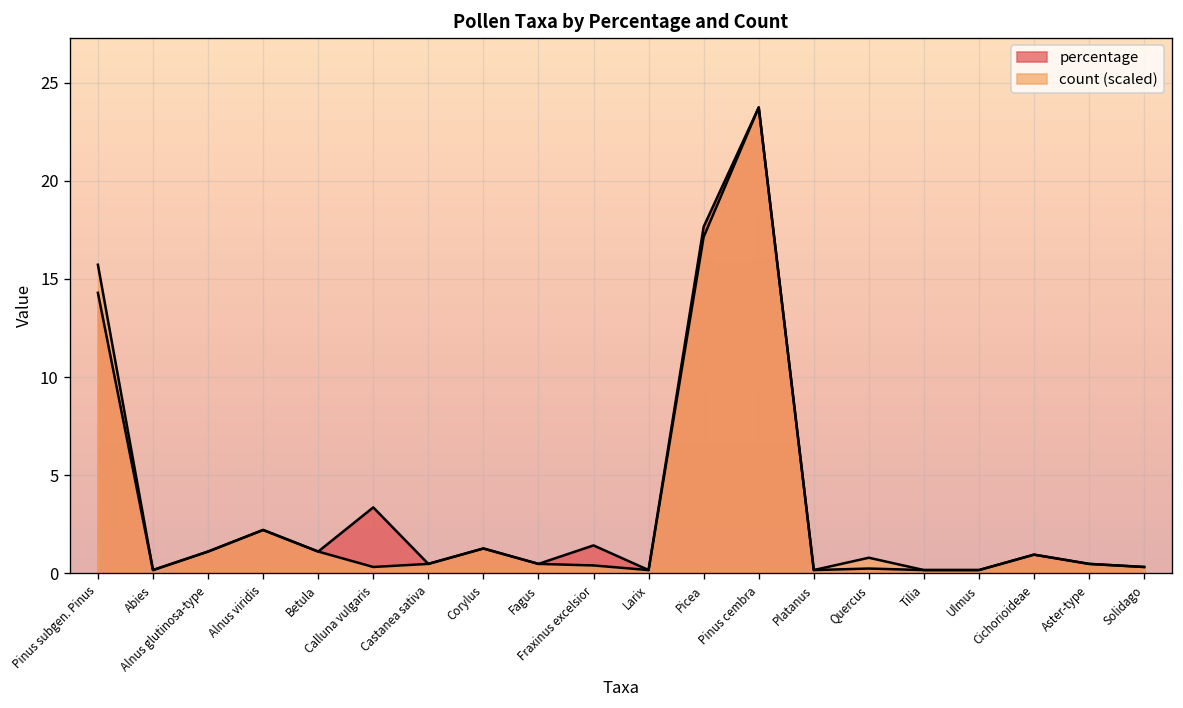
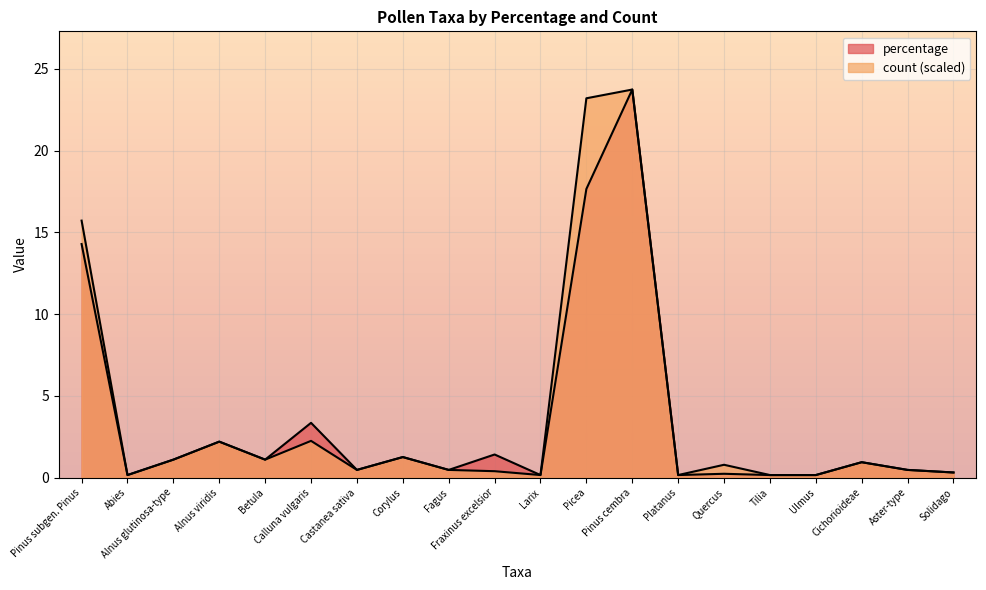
count (scaled), Calluna vulgaris: 0.3 -> 2.2
count (scaled), Picea: 17.1 -> 23.2
